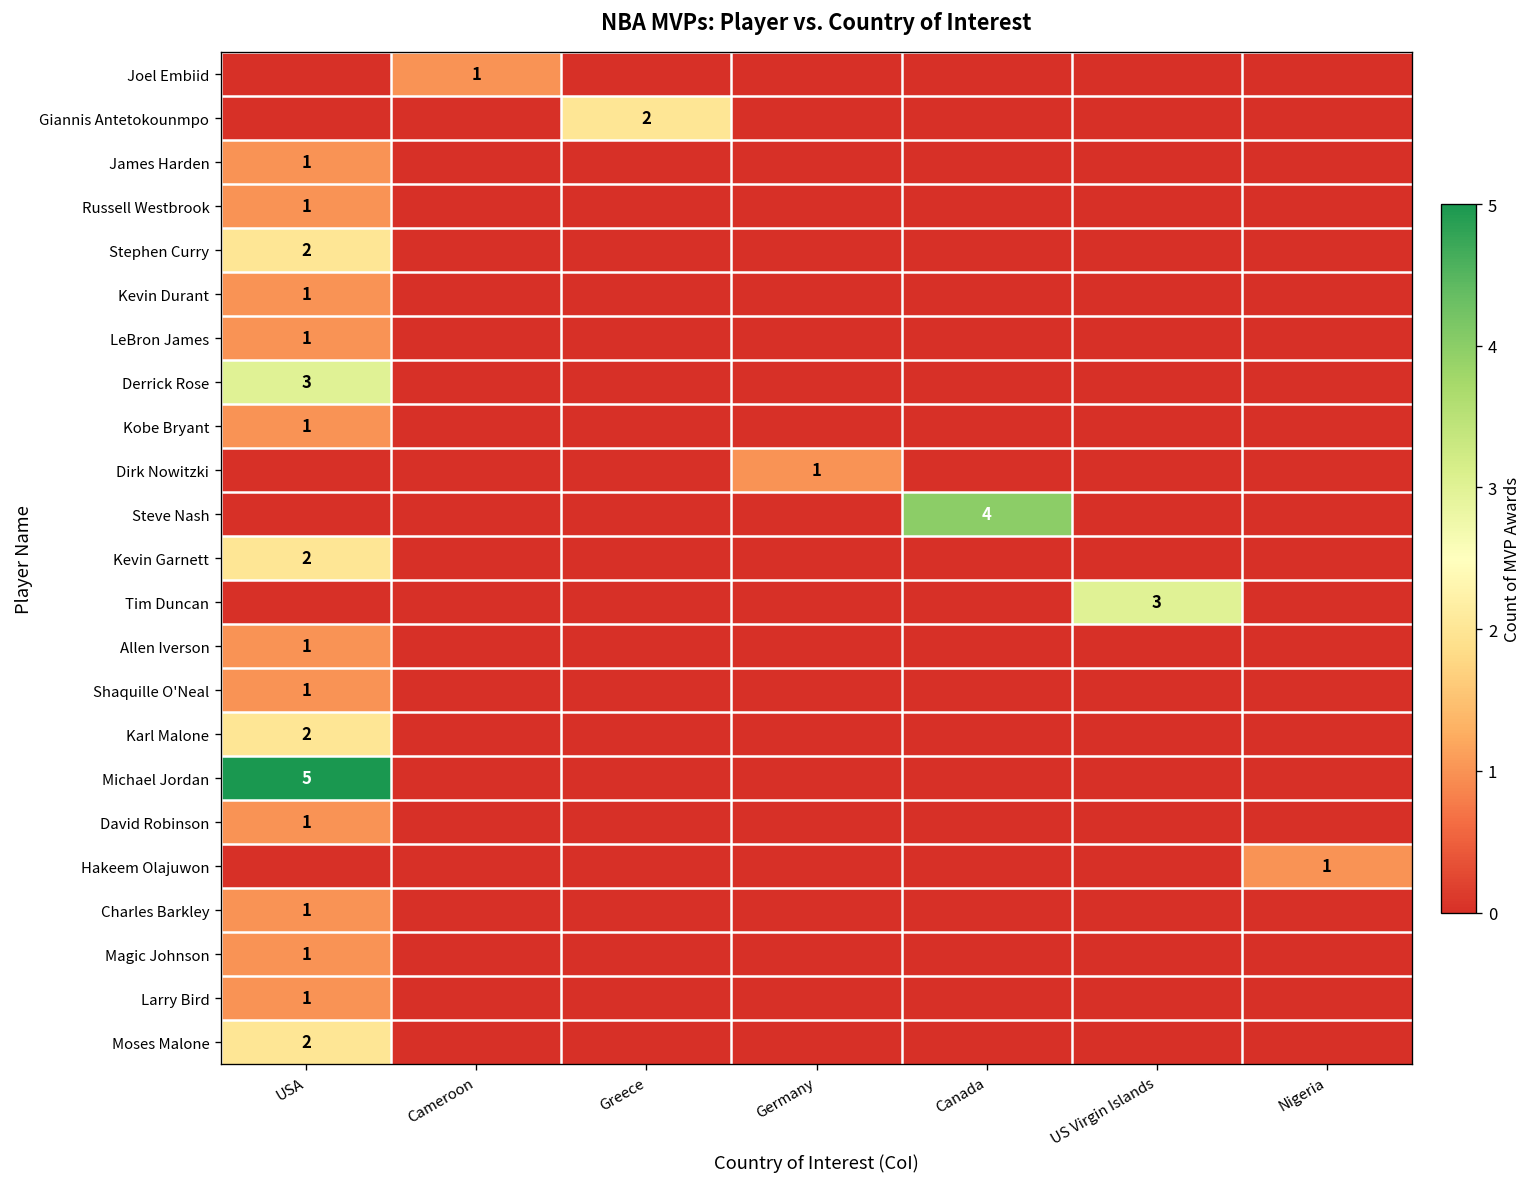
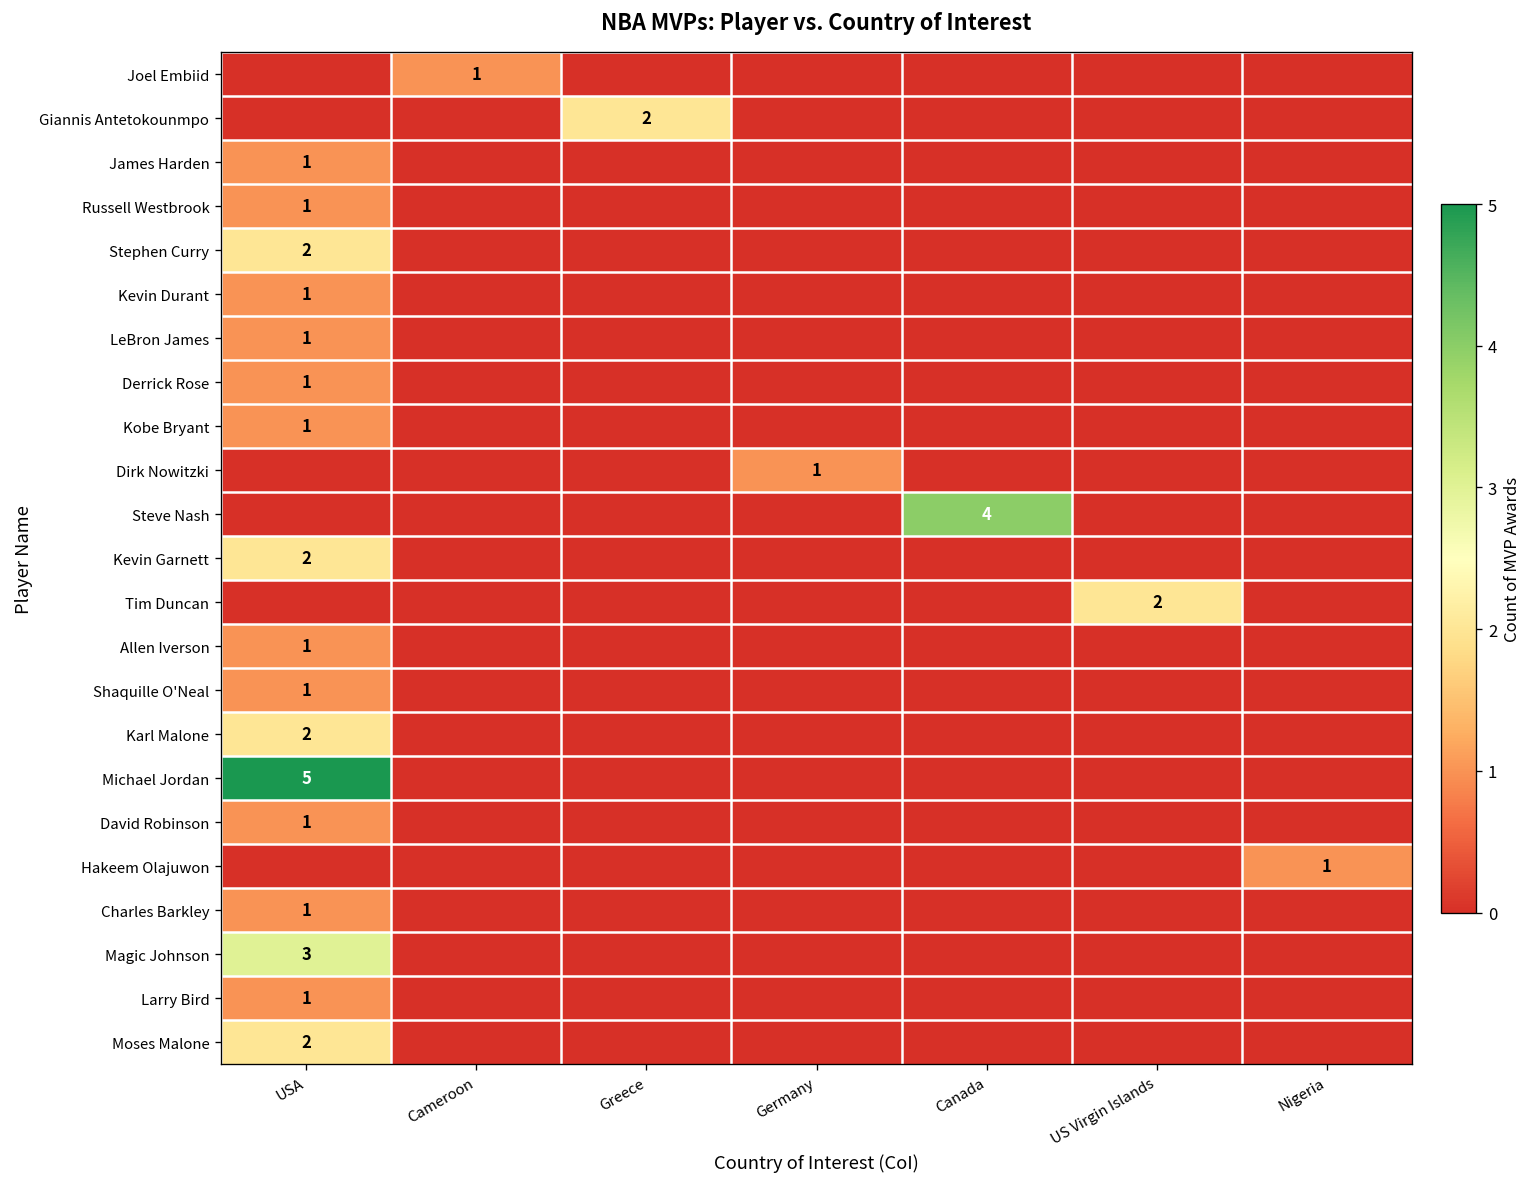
Derrick Rose, USA: 3 -> 1
Tim Duncan, US Virgin Islands: 3 -> 2
Magic Johnson, USA: 1 -> 3
